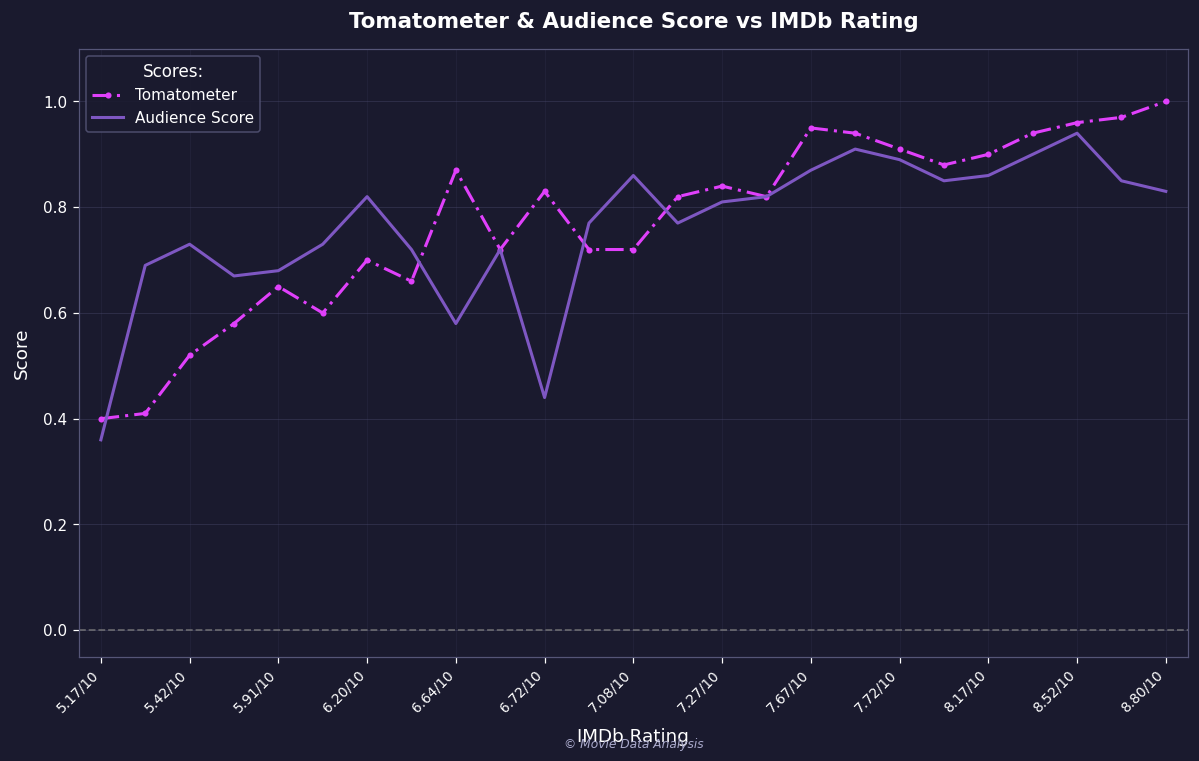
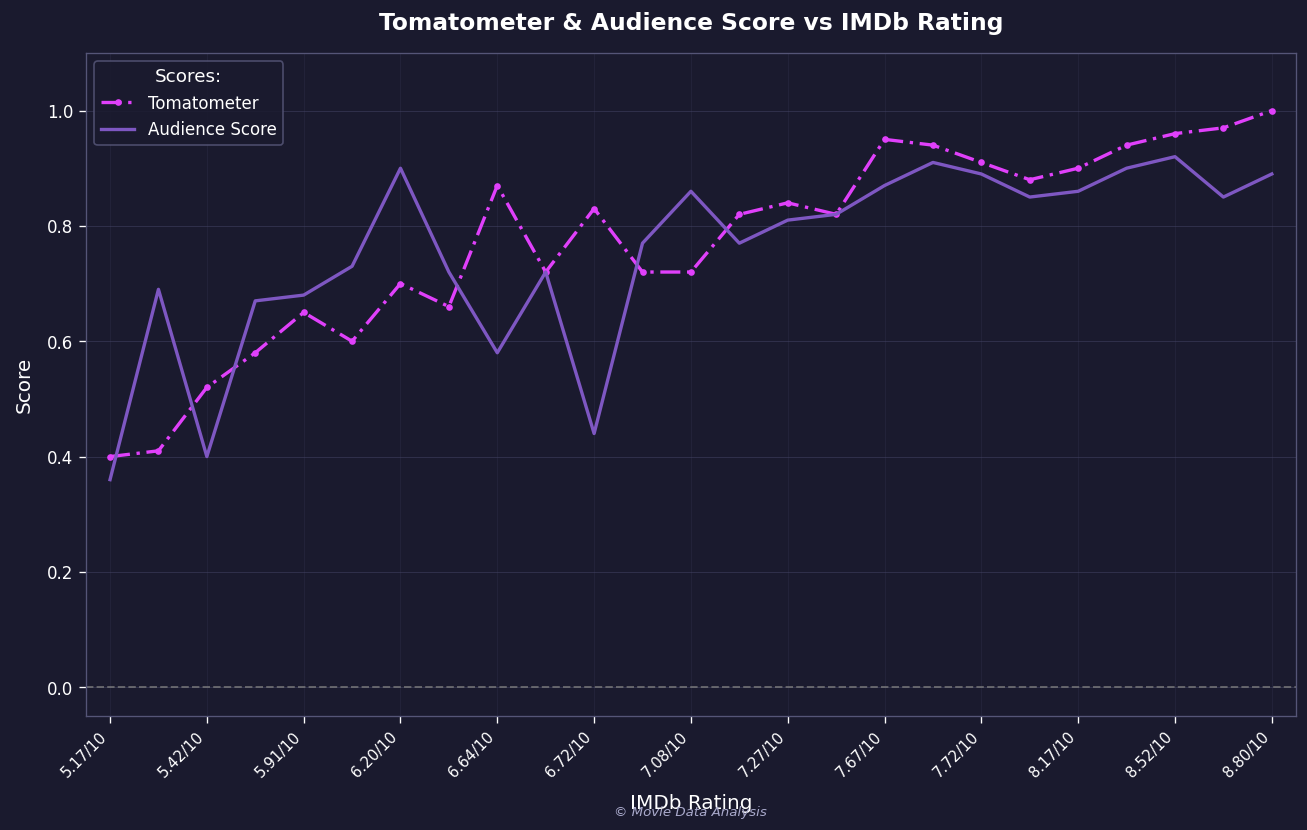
Audience Score, 5.42/10: 0.73 -> 0.40
Audience Score, 6.20/10: 0.82 -> 0.90
Audience Score, 8.52/10: 0.94 -> 0.92
Audience Score, 8.80/10: 0.83 -> 0.89
